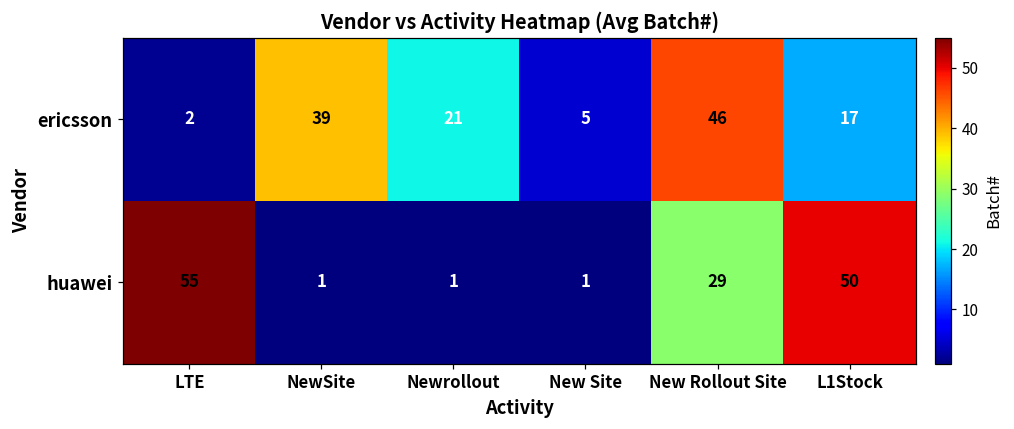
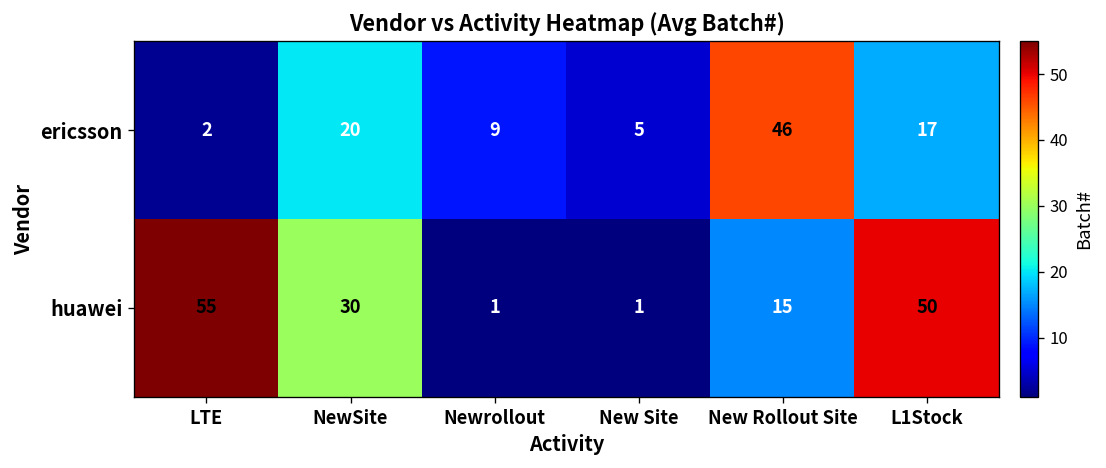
ericsson, NewSite: 39 -> 20
ericsson, Newrollout: 21 -> 9
huawei, NewSite: 1 -> 30
huawei, New Rollout Site: 29 -> 15
